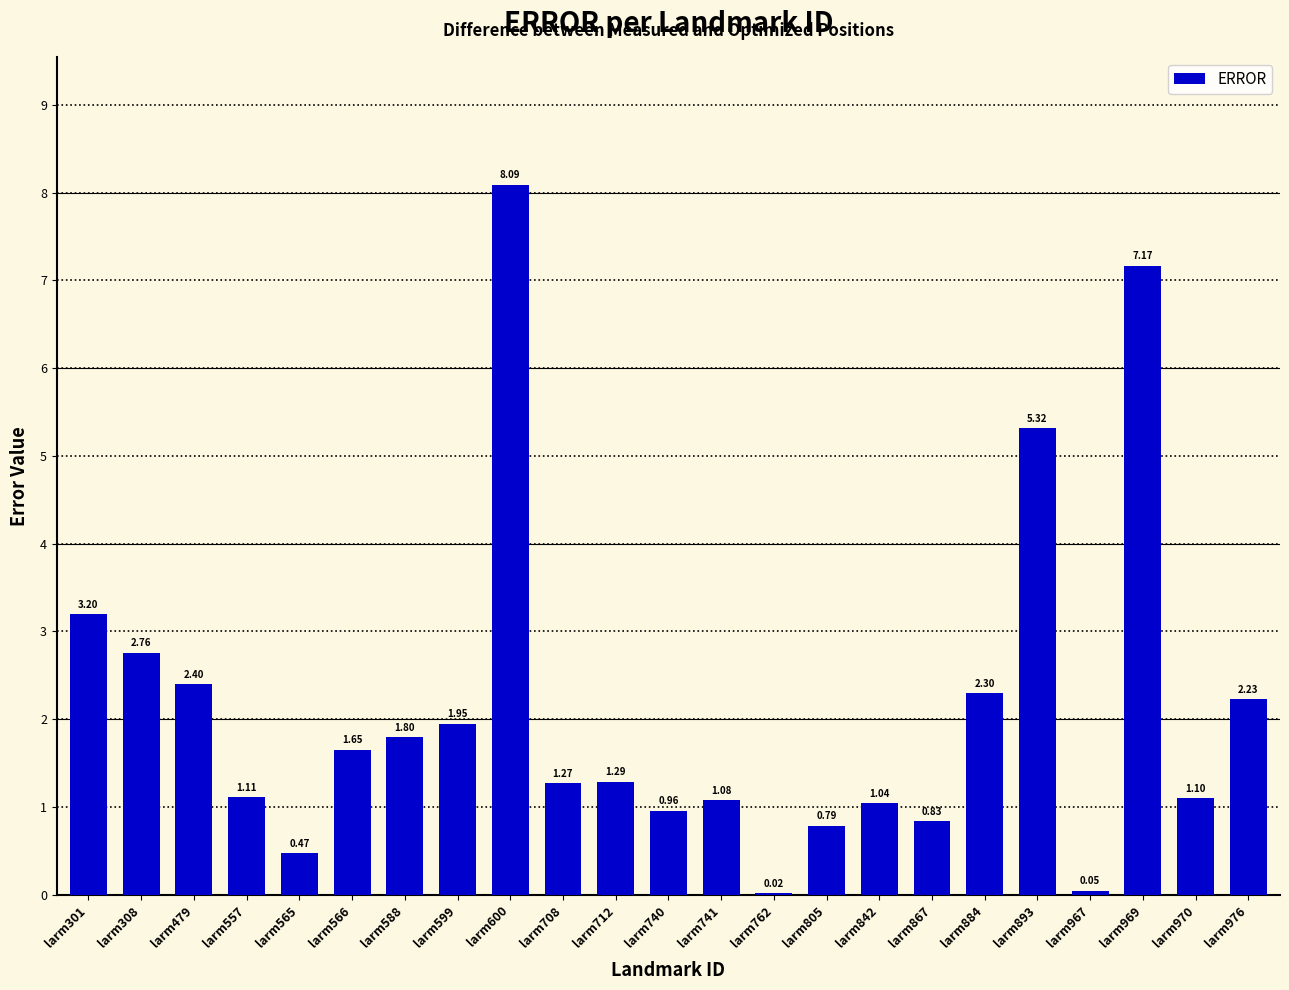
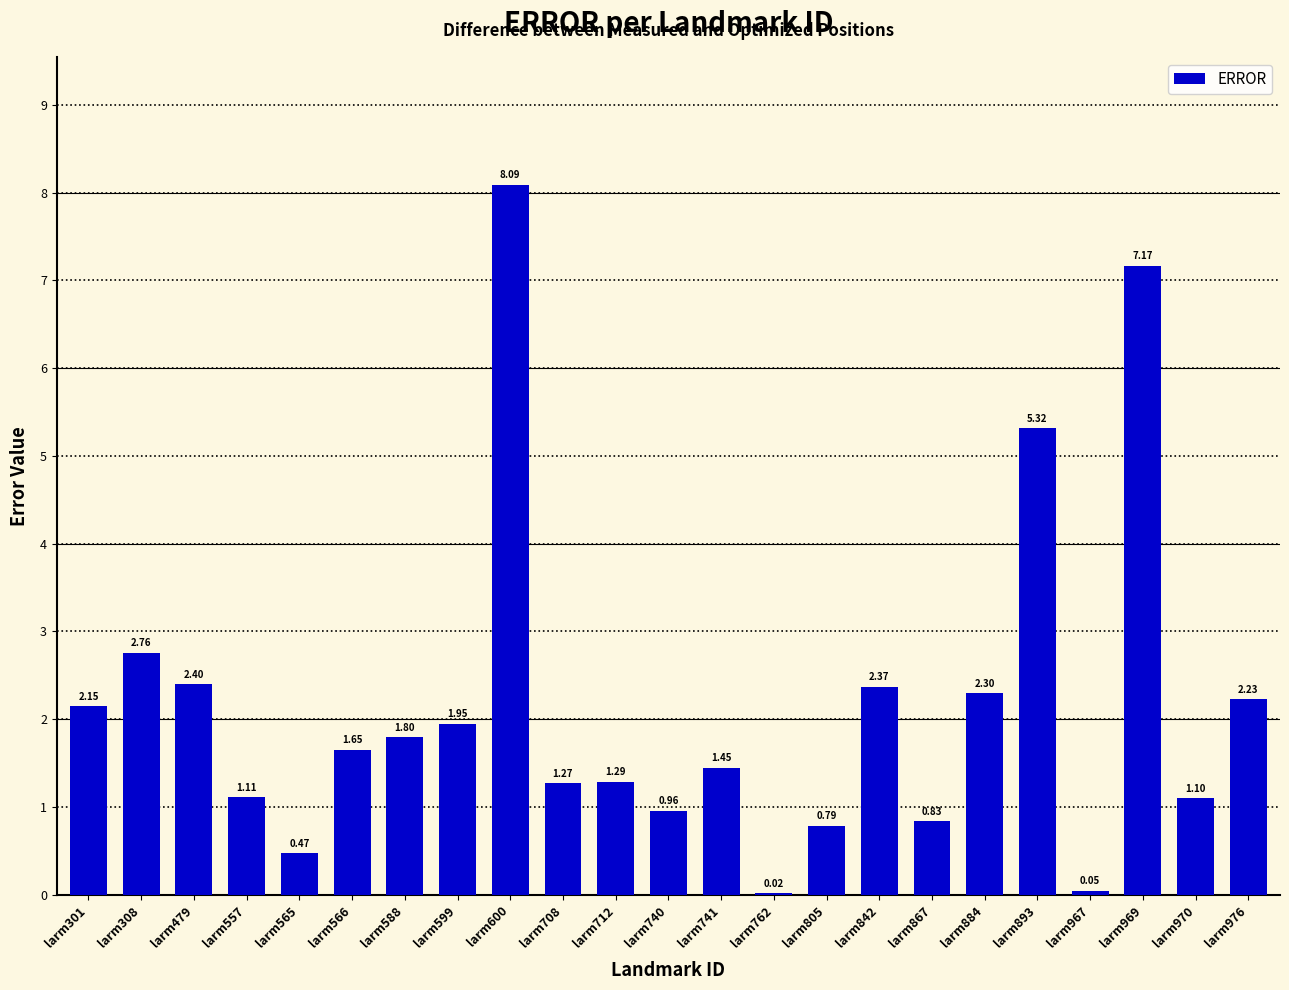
larm301: 3.20 -> 2.15
larm741: 1.08 -> 1.45
larm842: 1.04 -> 2.37
